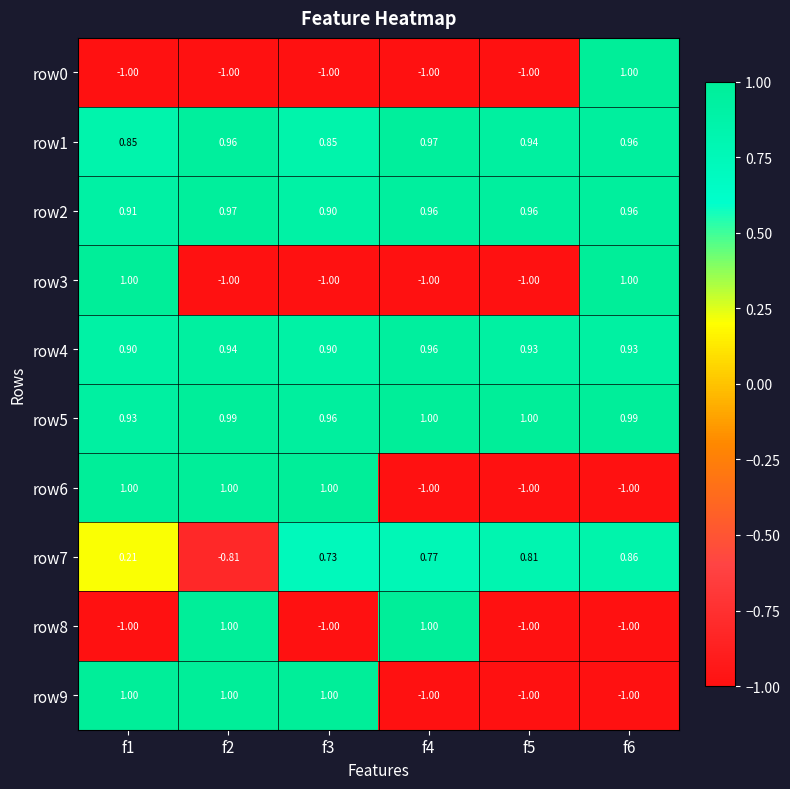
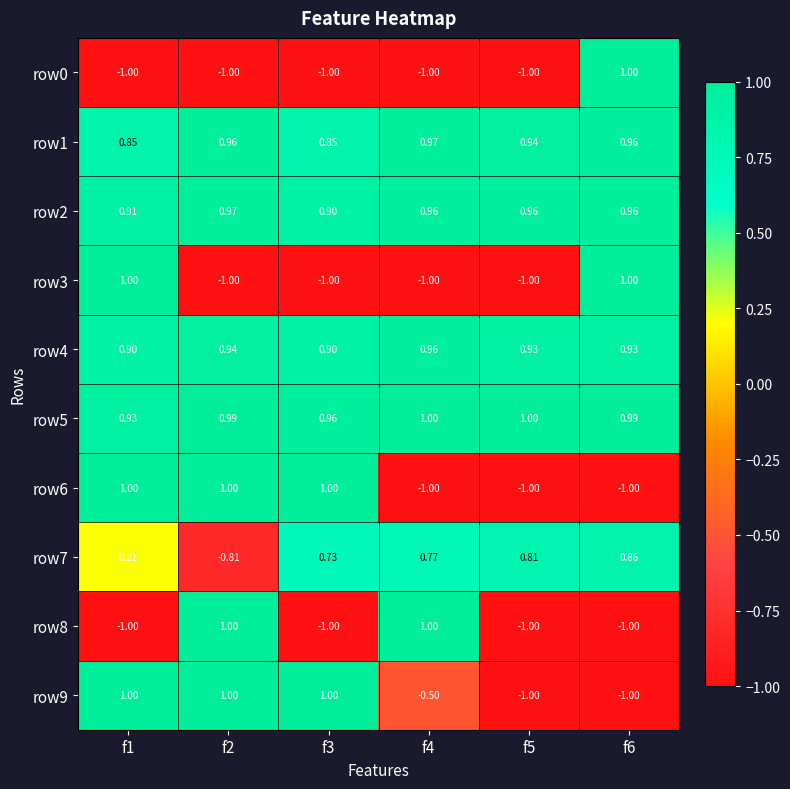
row9, f4: -1.00 -> -0.50
